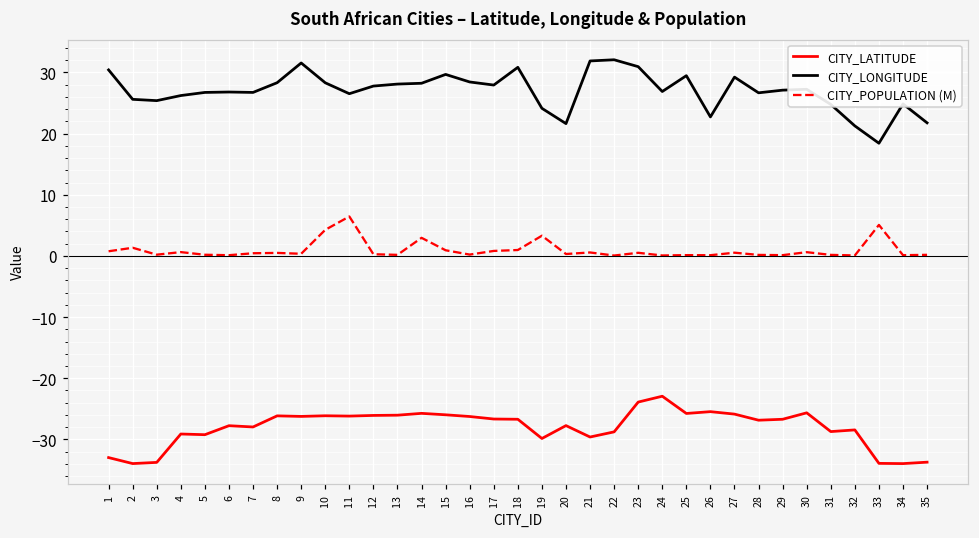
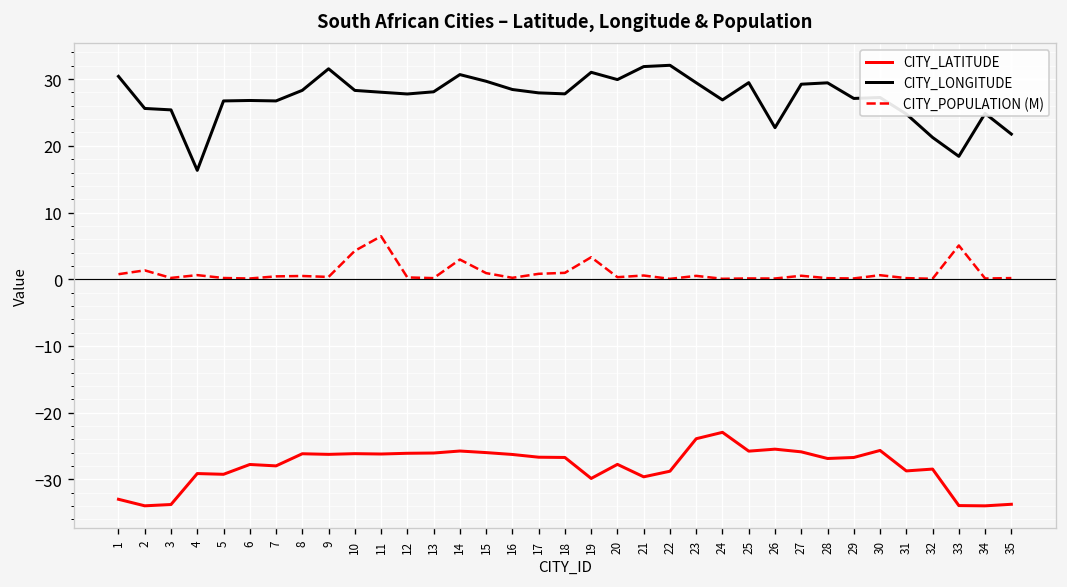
CITY_LONGITUDE, 4: 26 -> 16
CITY_LONGITUDE, 11: 27 -> 28
CITY_LONGITUDE, 14: 28 -> 31
CITY_LONGITUDE, 18: 31 -> 28
CITY_LONGITUDE, 19: 24 -> 31
CITY_LONGITUDE, 20: 22 -> 30
CITY_LONGITUDE, 23: 31 -> 29
CITY_LONGITUDE, 28: 27 -> 29
